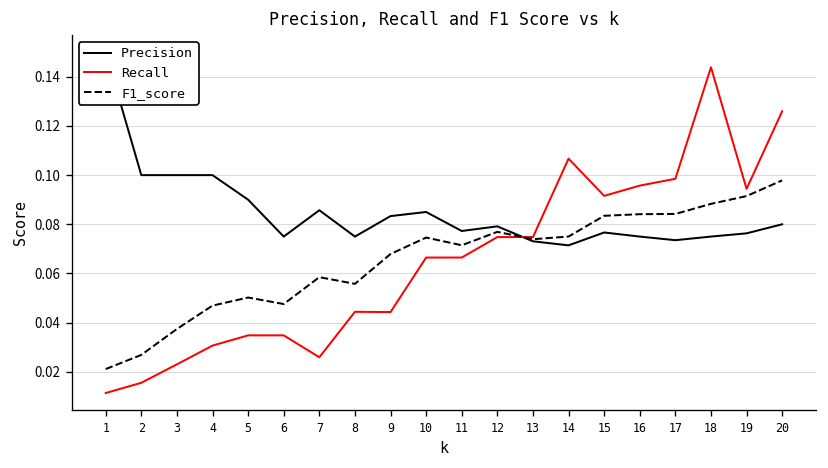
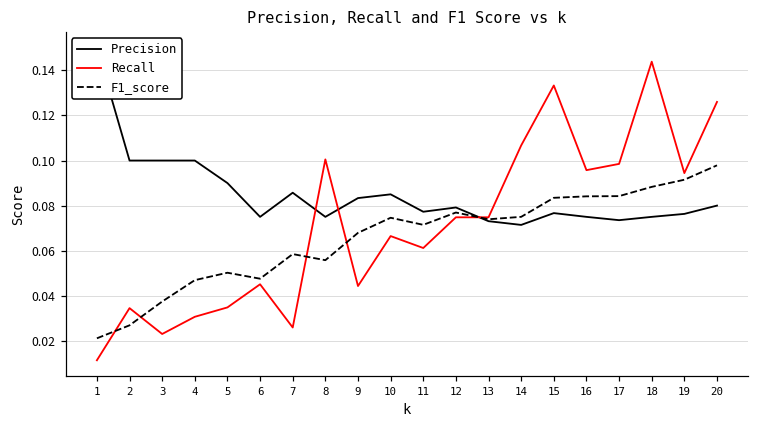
Recall, 2: 0.016 -> 0.034
Recall, 6: 0.035 -> 0.045
Recall, 8: 0.044 -> 0.101
Recall, 11: 0.066 -> 0.061
Recall, 15: 0.092 -> 0.133
